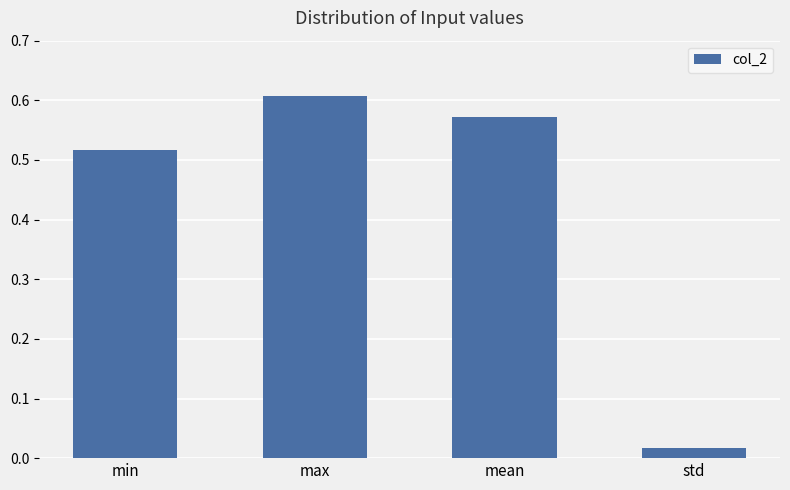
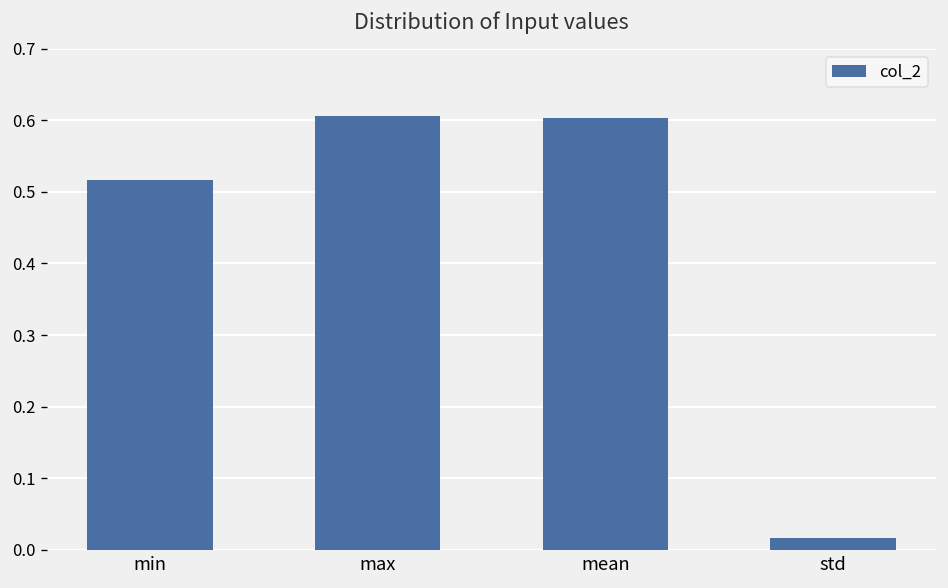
mean: 0.57 -> 0.60
